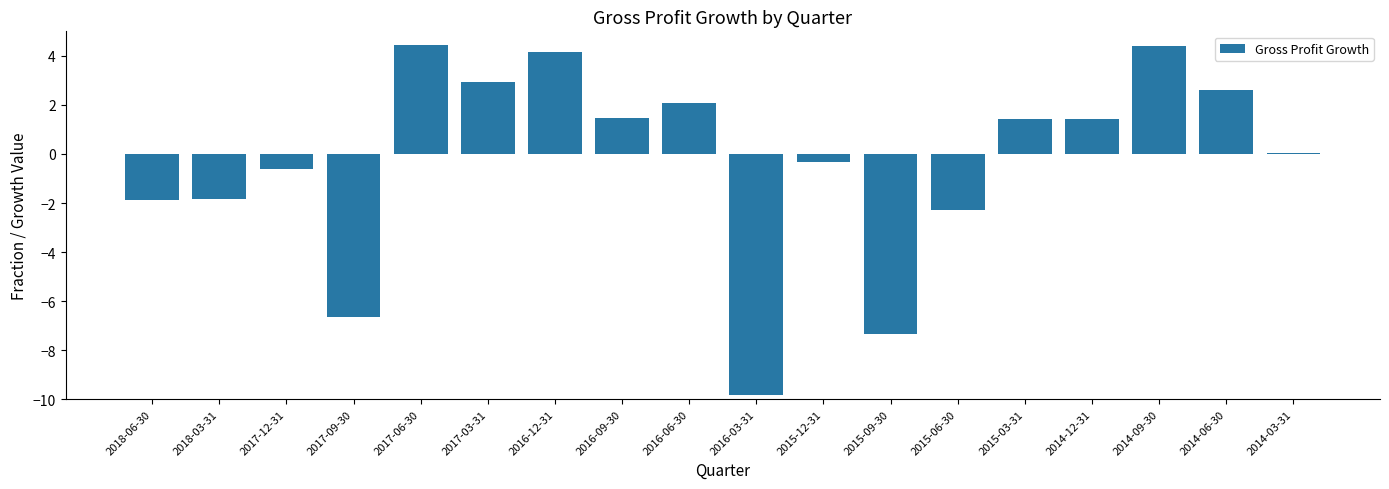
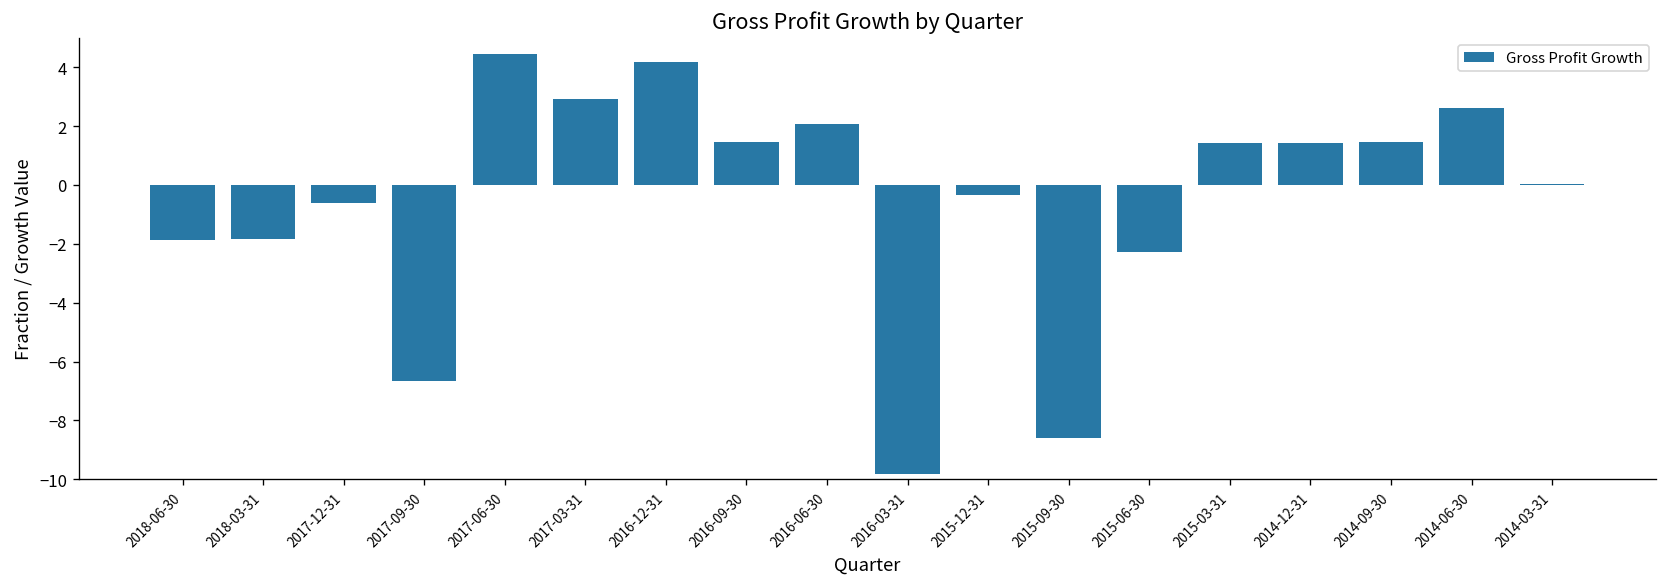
2015-09-30: -7.3 -> -8.6
2014-09-30: 4.4 -> 1.5
